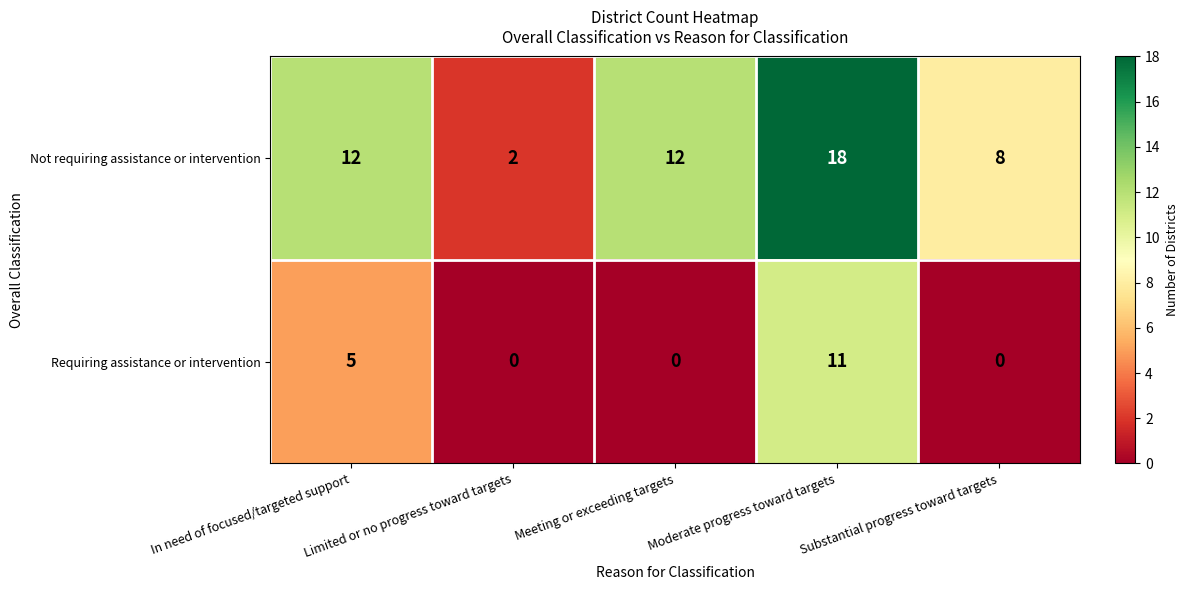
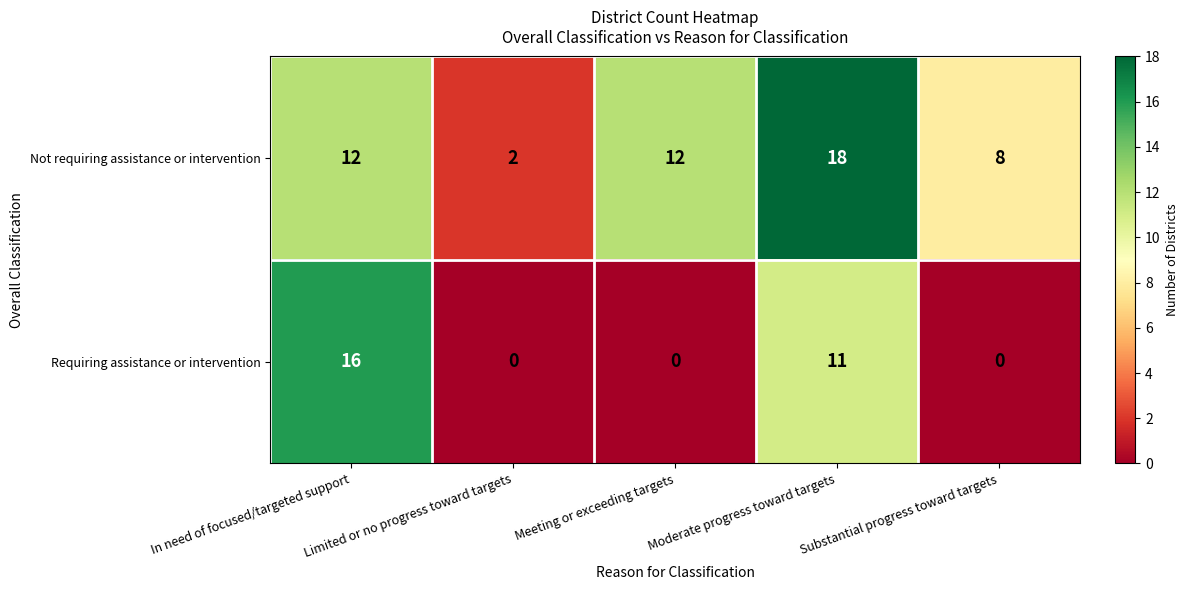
Requiring assistance or intervention, In need of focused/targeted support: 5 -> 16
